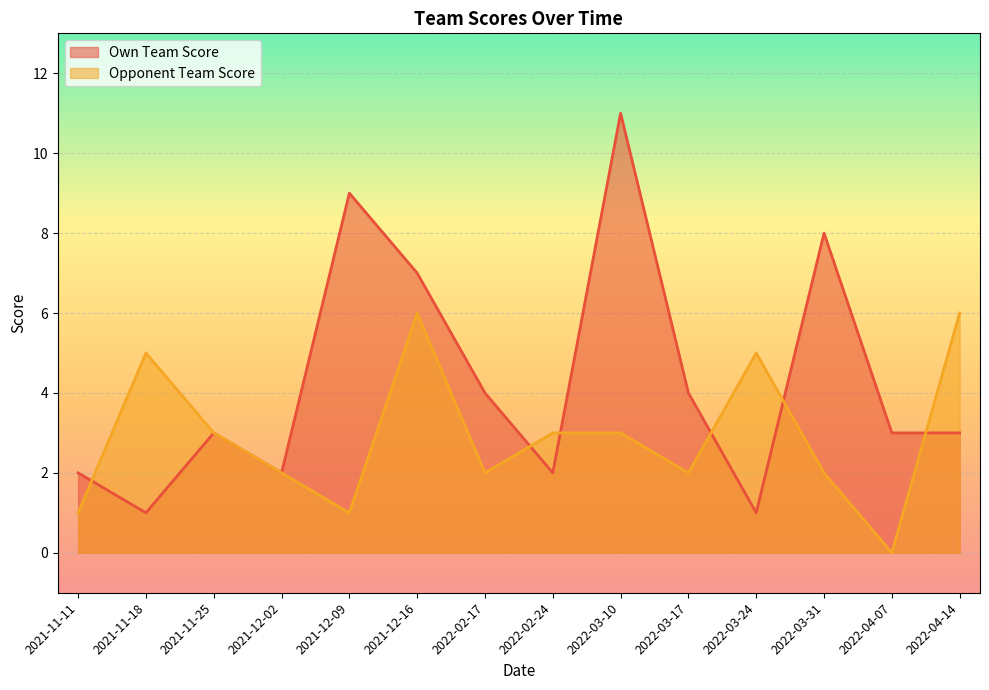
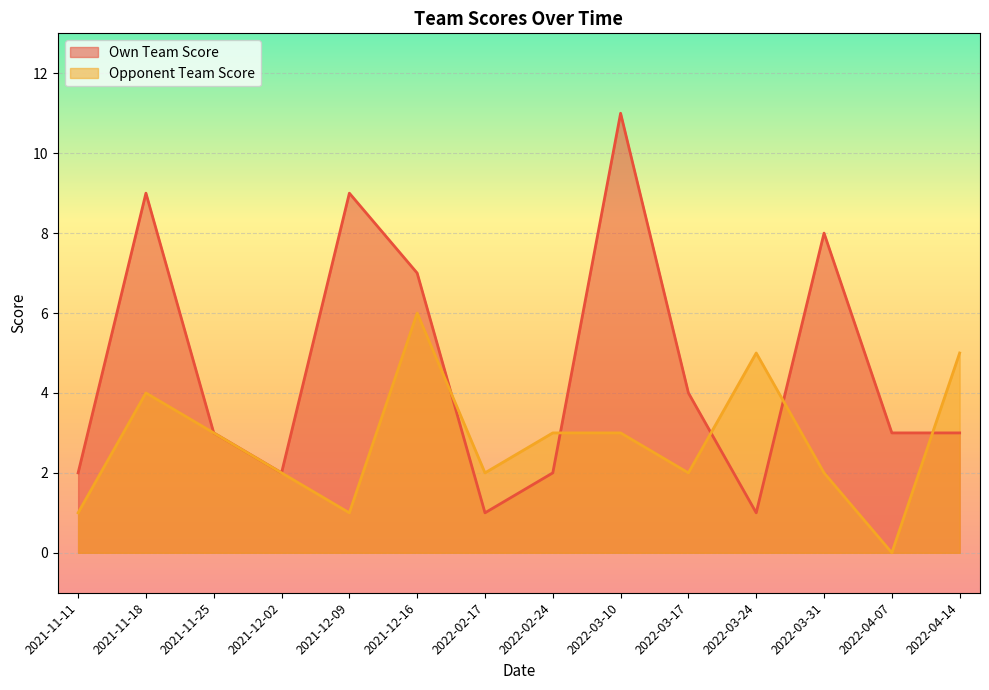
Own Team Score, 2021-11-18: 1 -> 9
Opponent Team Score, 2021-11-18: 5 -> 4
Own Team Score, 2022-02-17: 4 -> 1
Opponent Team Score, 2022-04-14: 6 -> 5
